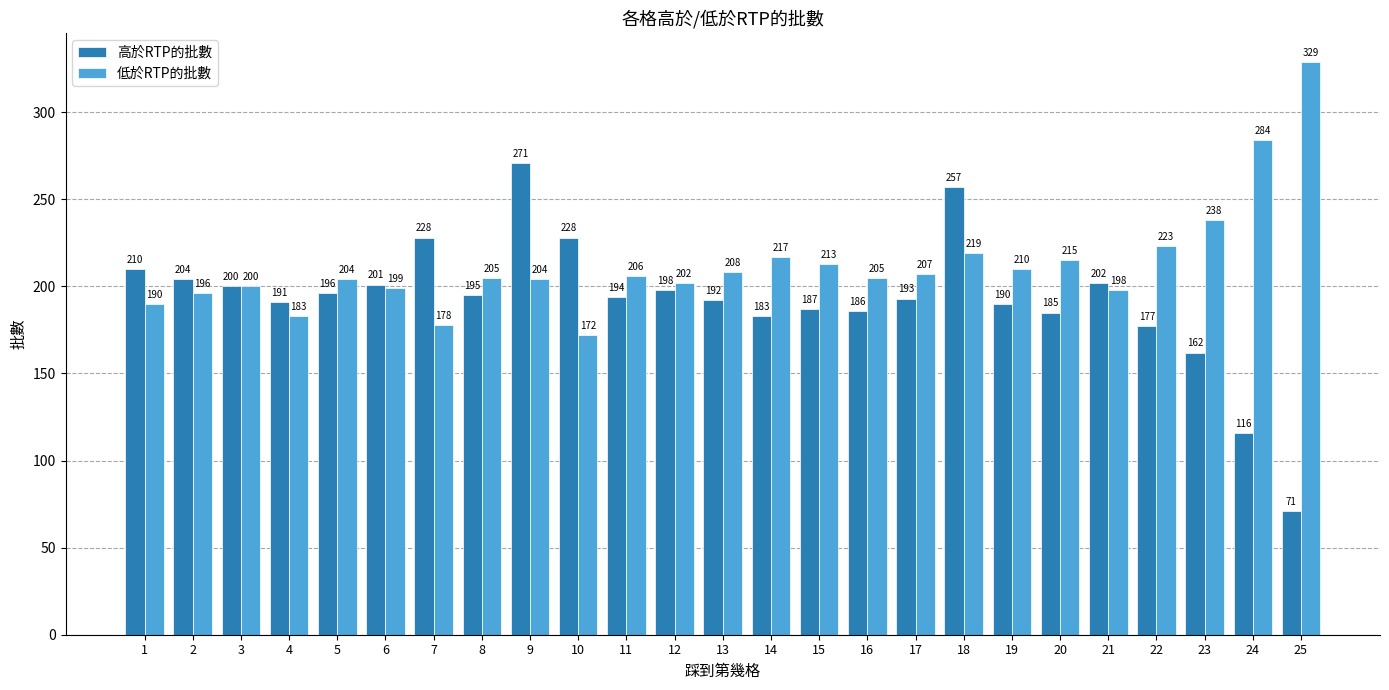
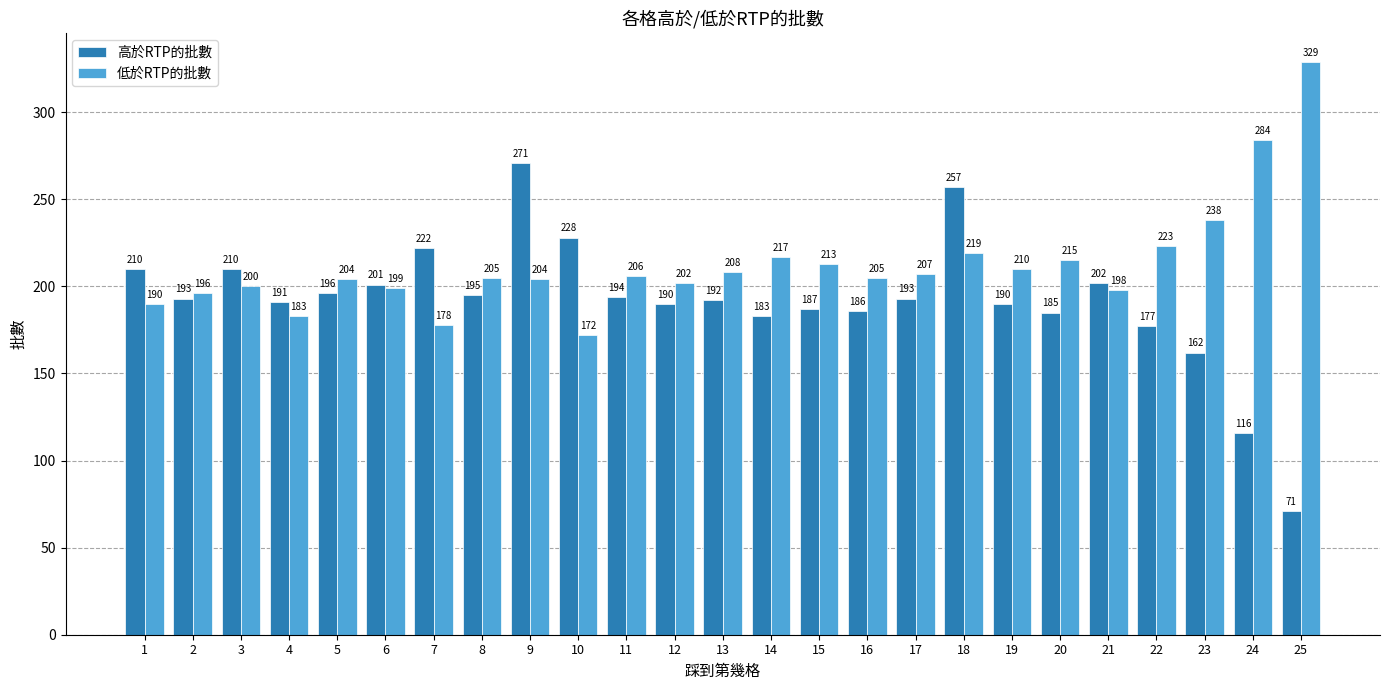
高於RTP的批數, 2: 204 -> 193
高於RTP的批數, 3: 200 -> 210
高於RTP的批數, 7: 228 -> 222
高於RTP的批數, 12: 198 -> 190
